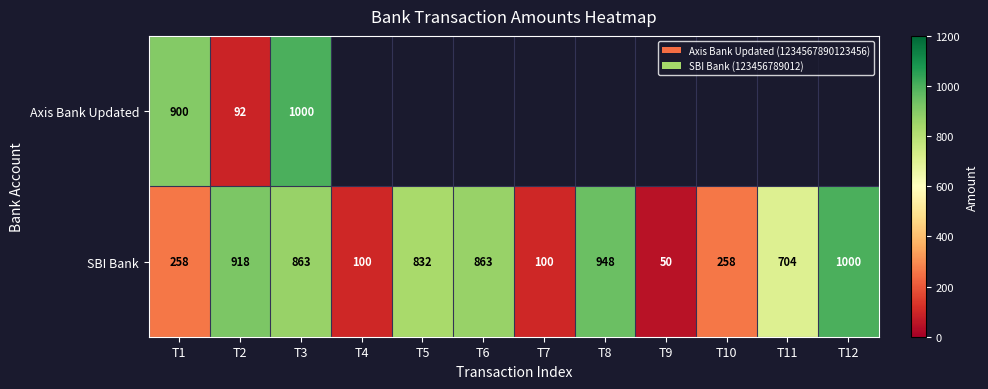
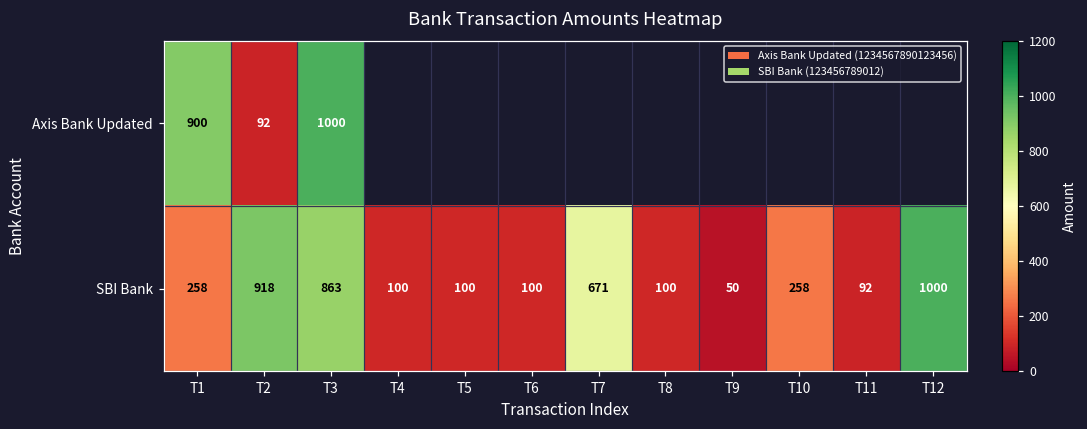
SBI Bank, T5: 832 -> 100
SBI Bank, T6: 863 -> 100
SBI Bank, T7: 100 -> 671
SBI Bank, T8: 948 -> 100
SBI Bank, T11: 704 -> 92
